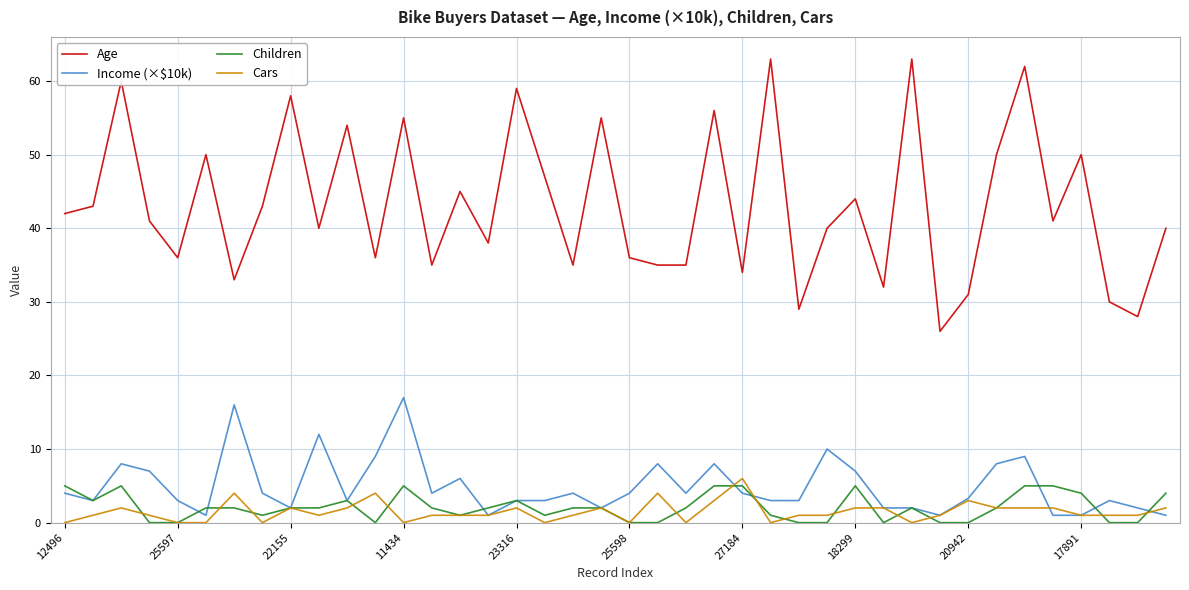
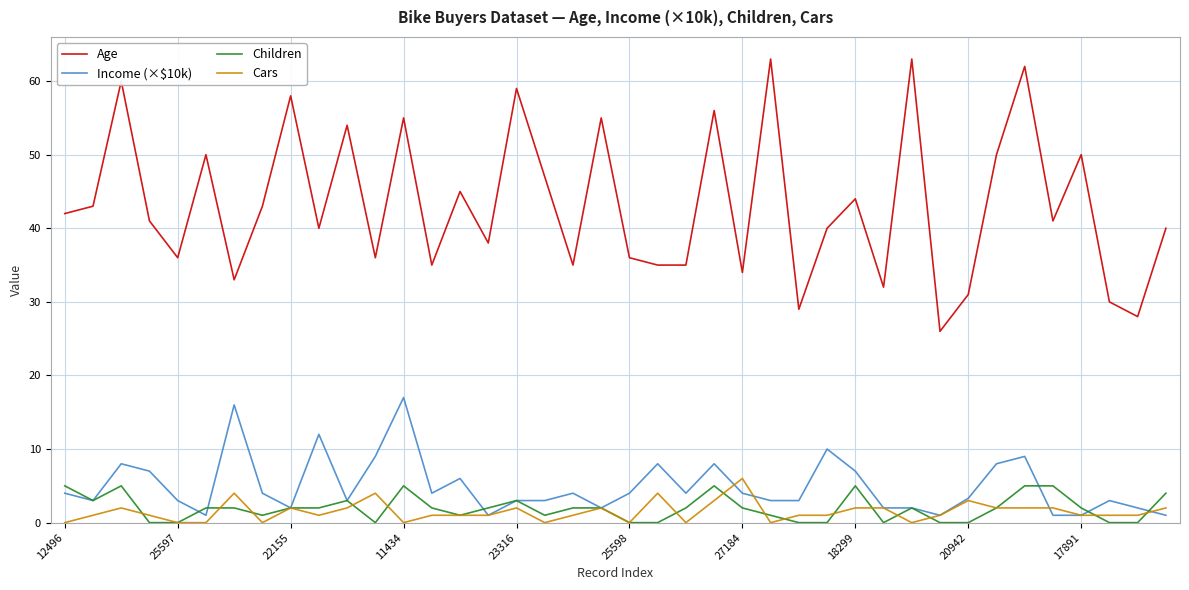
Children, 27184: 5 -> 2
Children, 17891: 4 -> 2
